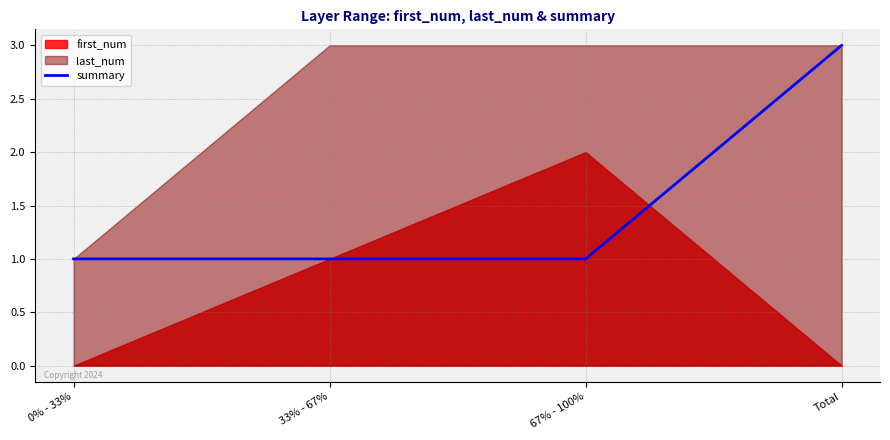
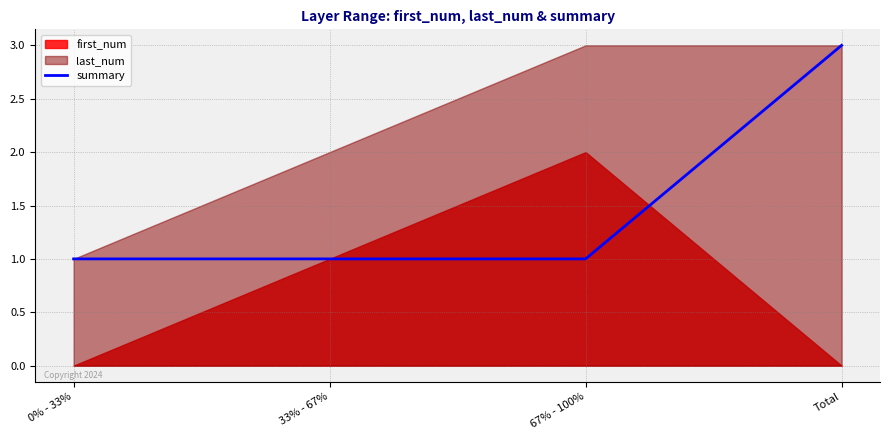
last_num, 33% - 67%: 3 -> 2
